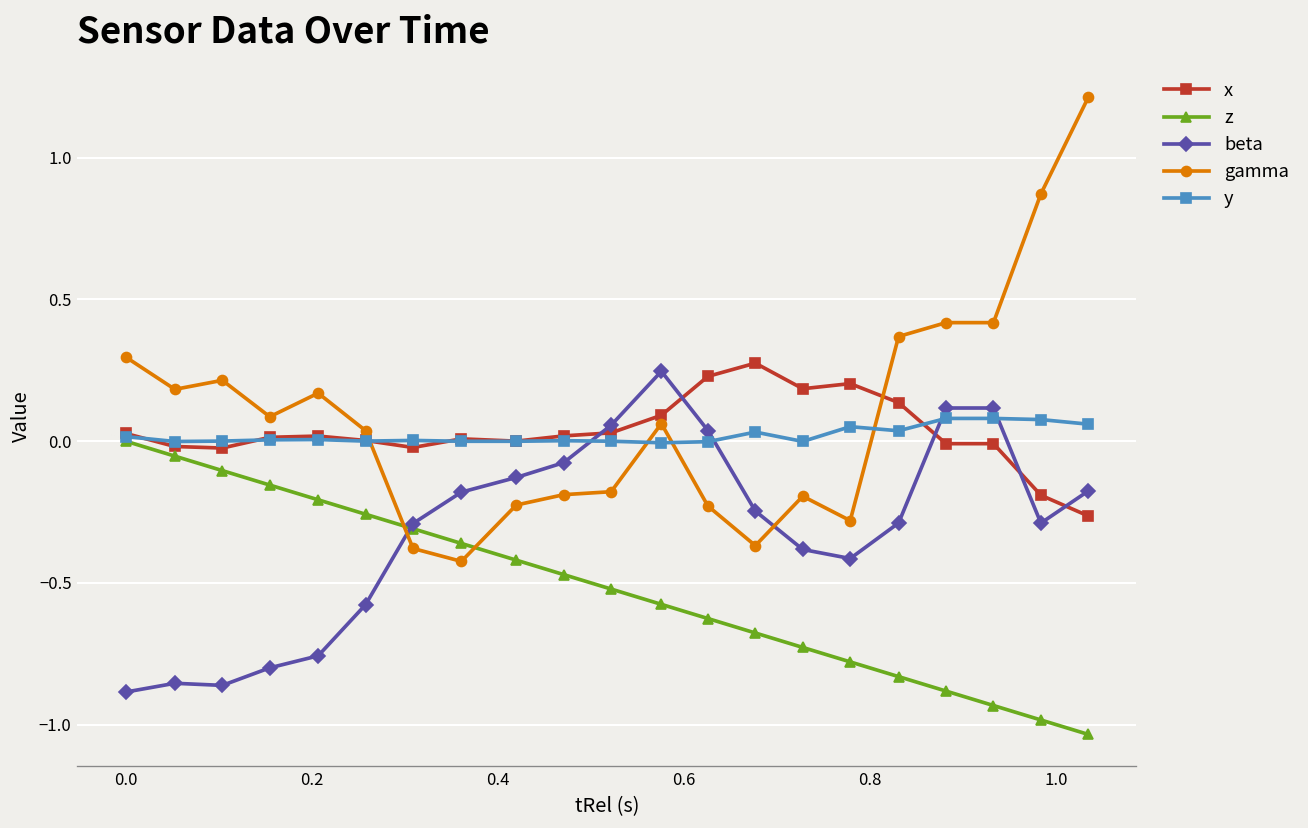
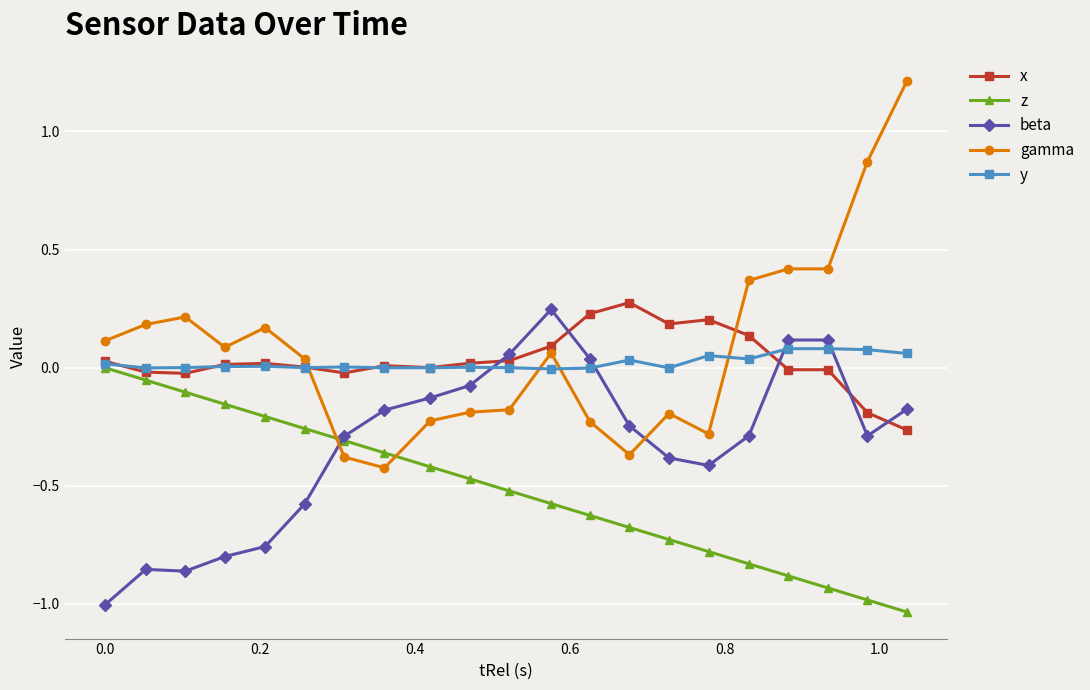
beta, 0.0: -0.89 -> -1.01
gamma, 0.0: 0.30 -> 0.11
